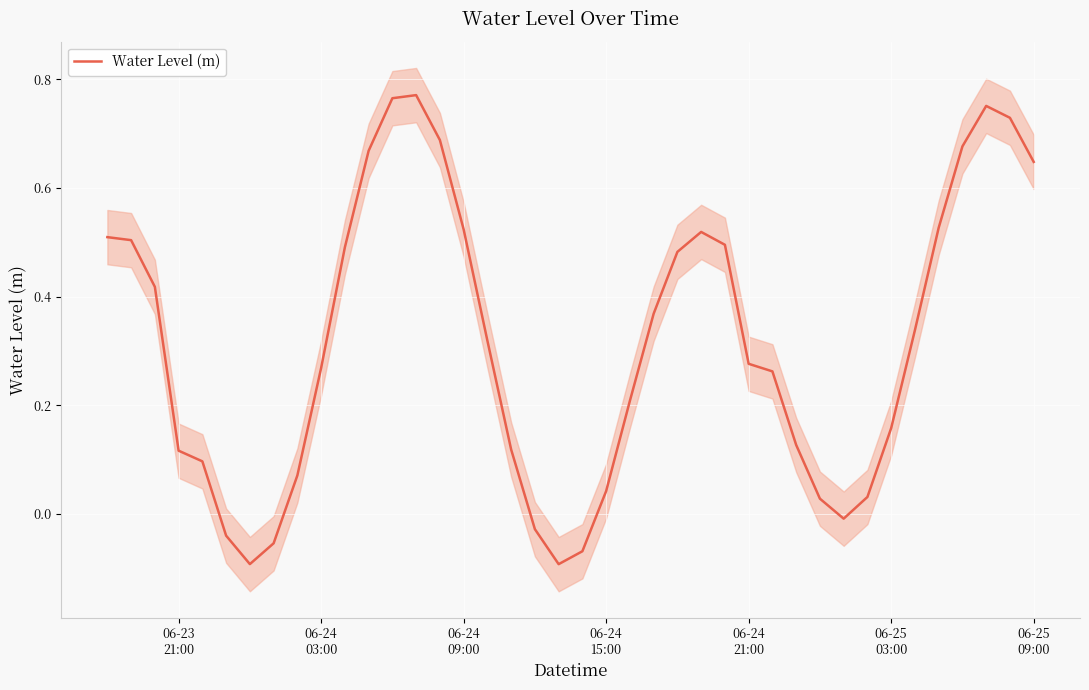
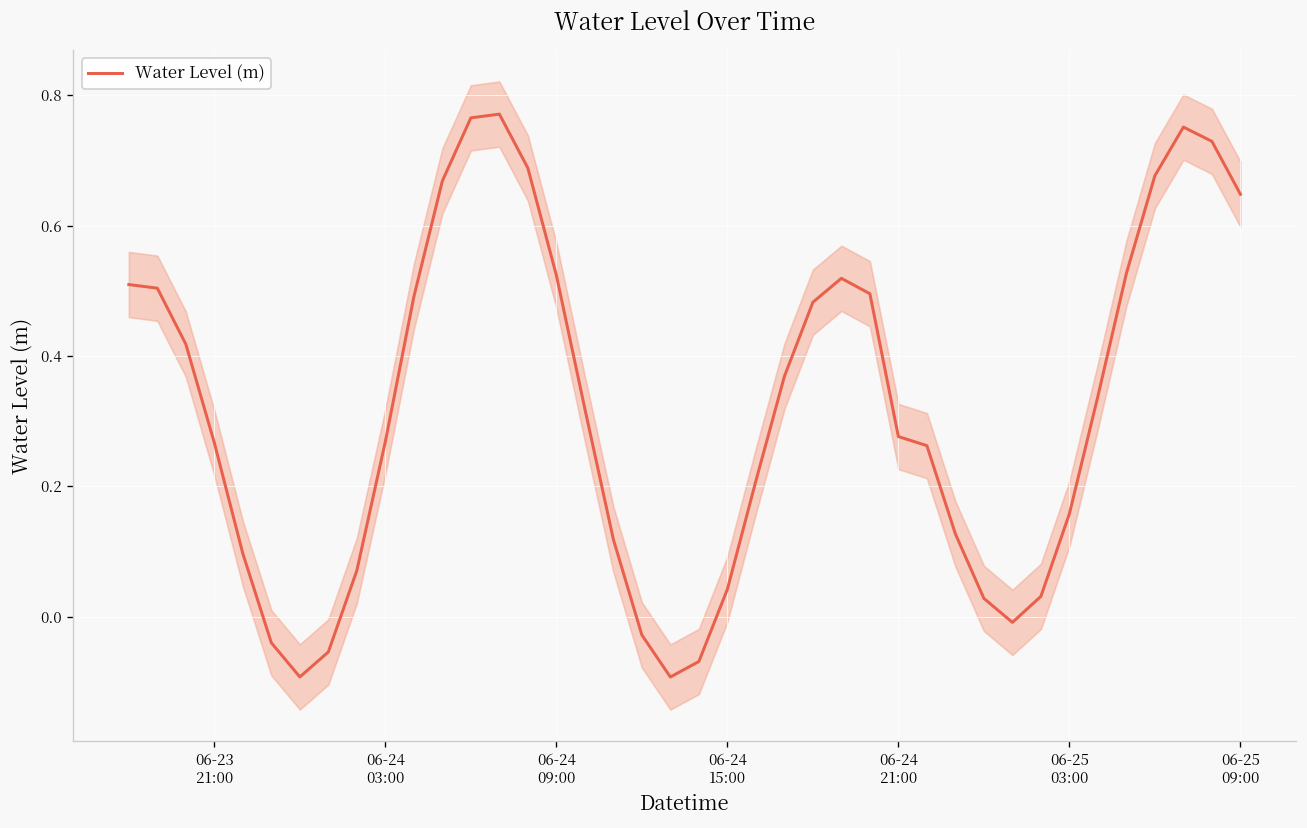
Water Level (m), 06-23 21:00: 0.12 -> 0.27
